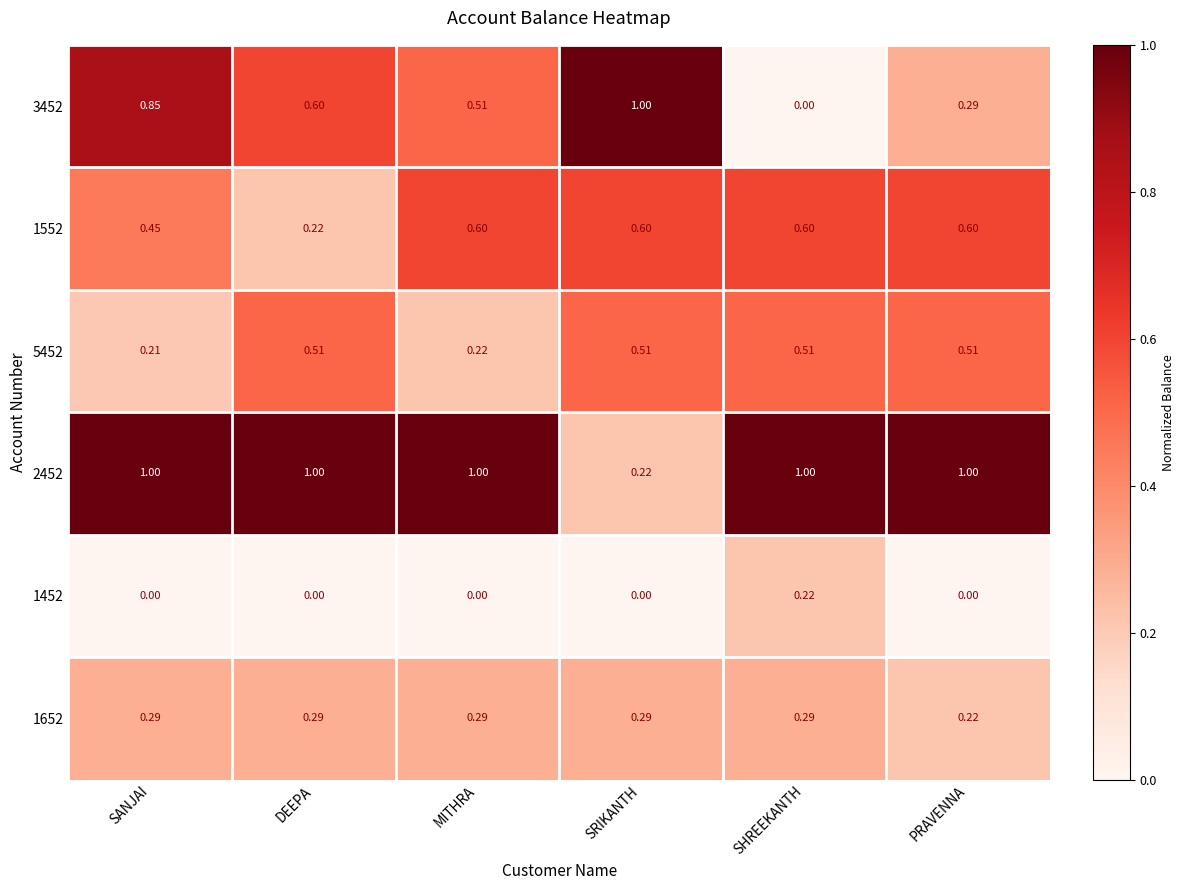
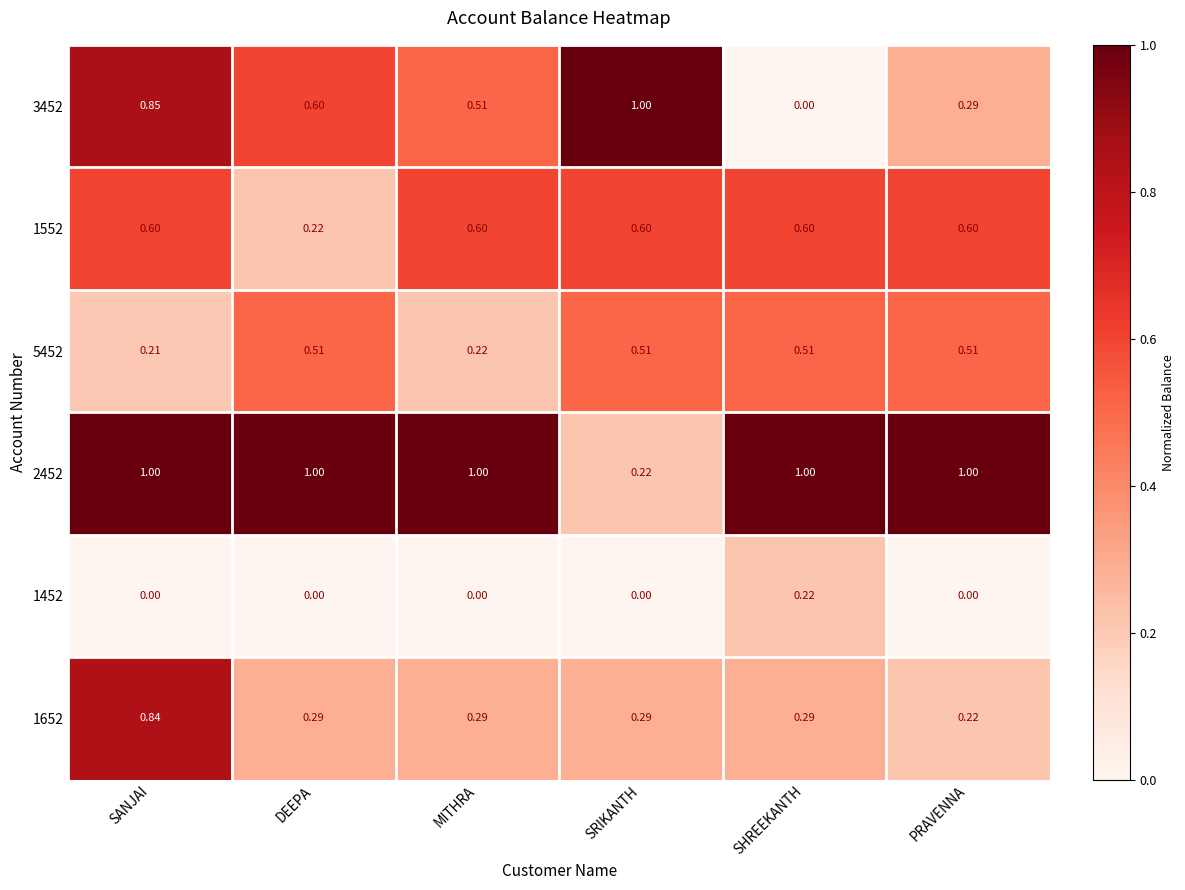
1552, SANJAI: 0.45 -> 0.60
1652, SANJAI: 0.29 -> 0.84
